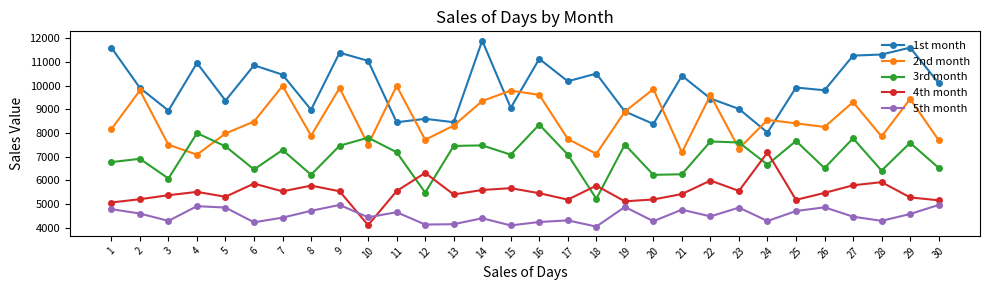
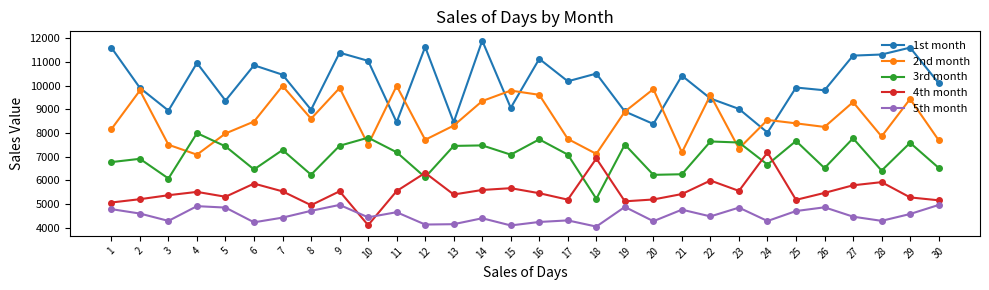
2nd month, 8: 7900 -> 8600
4th month, 8: 5800 -> 4900
1st month, 12: 8600 -> 11600
3rd month, 12: 5500 -> 6100
3rd month, 16: 8400 -> 7700
4th month, 18: 5800 -> 6900
